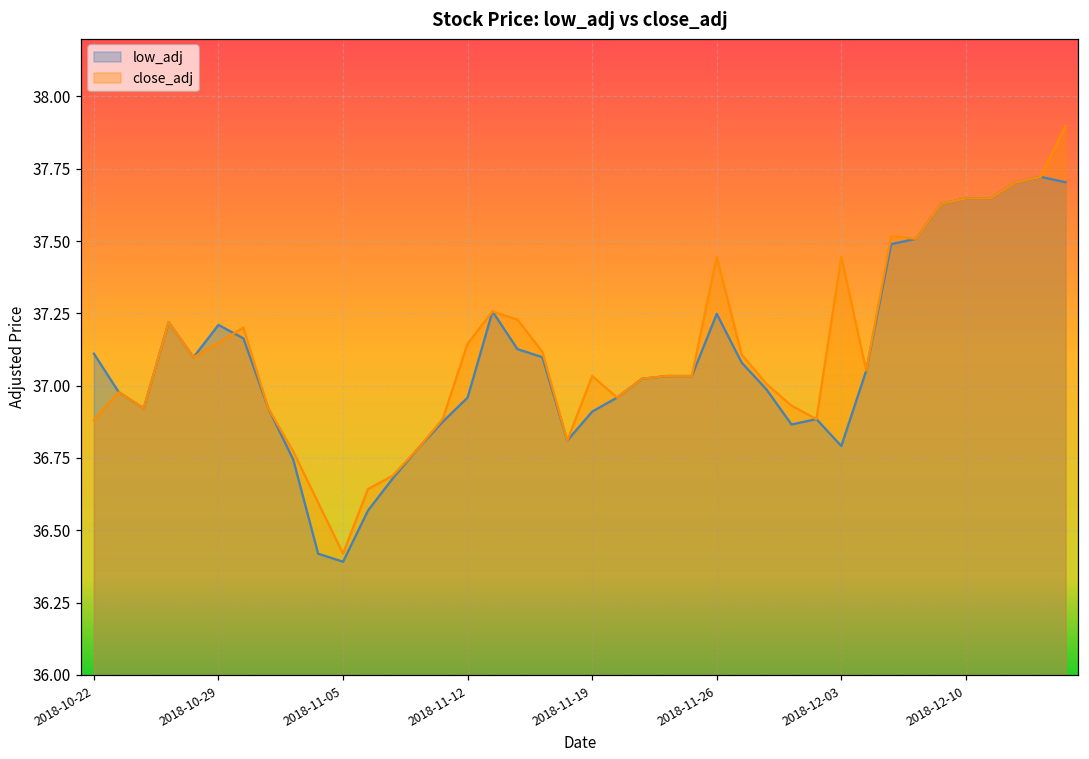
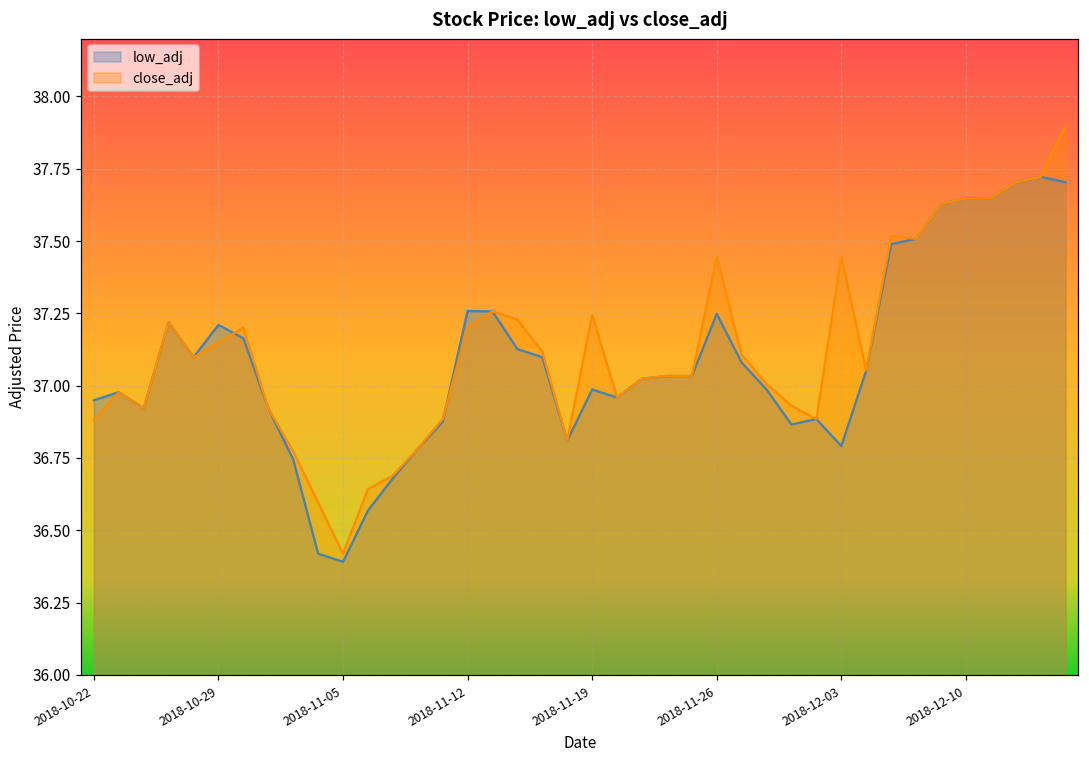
low_adj, 2018-10-22: 37.11 -> 36.95
low_adj, 2018-11-12: 36.96 -> 37.26
close_adj, 2018-11-12: 37.15 -> 37.20
low_adj, 2018-11-19: 36.91 -> 36.99
close_adj, 2018-11-19: 37.03 -> 37.24
